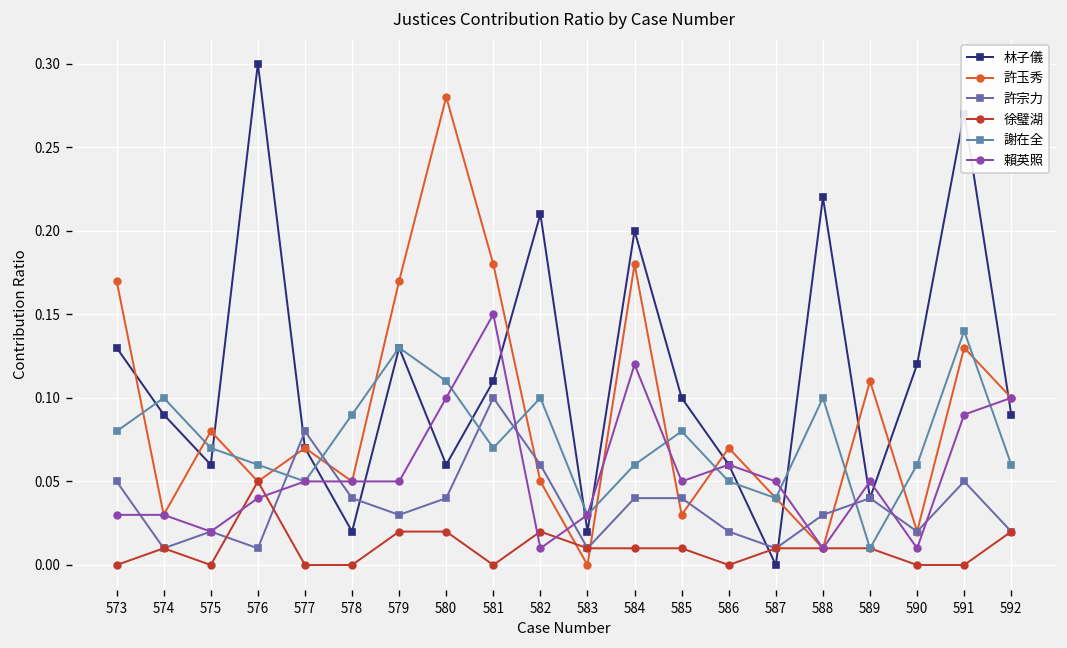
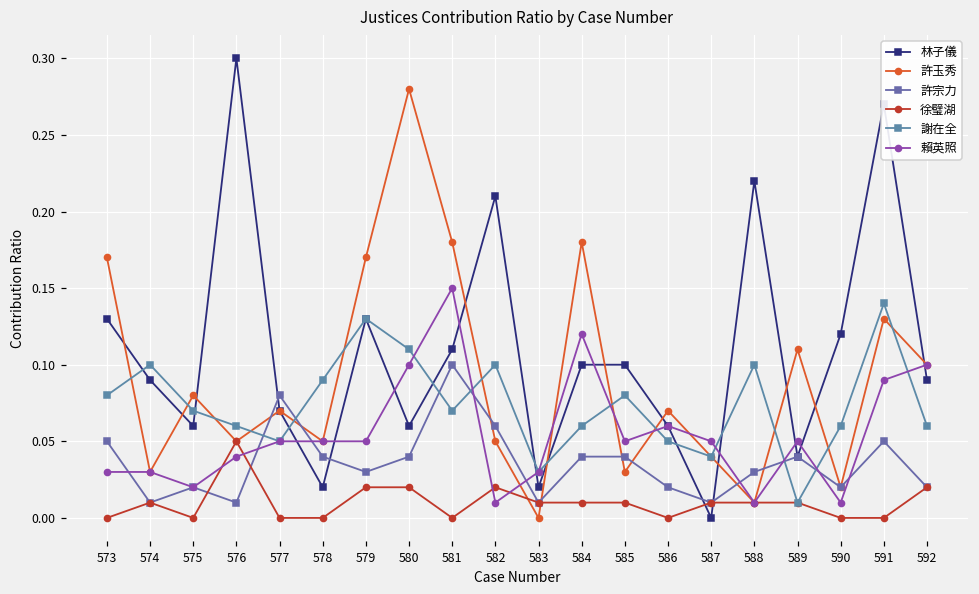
林子儀, 584: 0.2 -> 0.1
